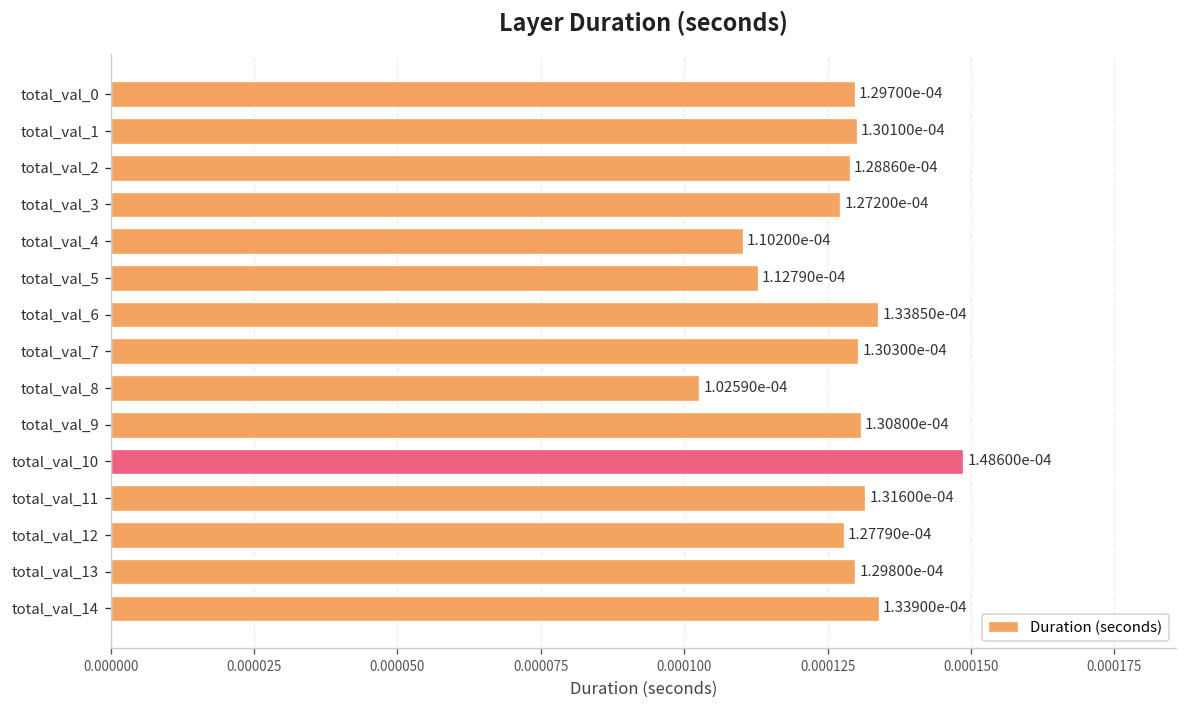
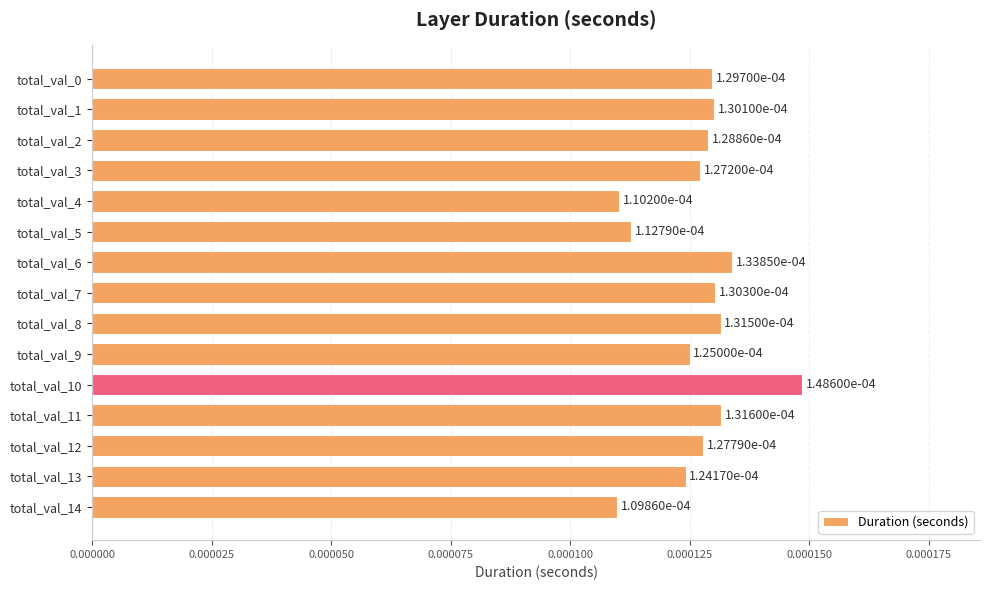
total_val_8: 1.02590e-04 -> 1.31500e-04
total_val_9: 1.30800e-04 -> 1.25000e-04
total_val_13: 1.29800e-04 -> 1.24170e-04
total_val_14: 1.33900e-04 -> 1.09860e-04
